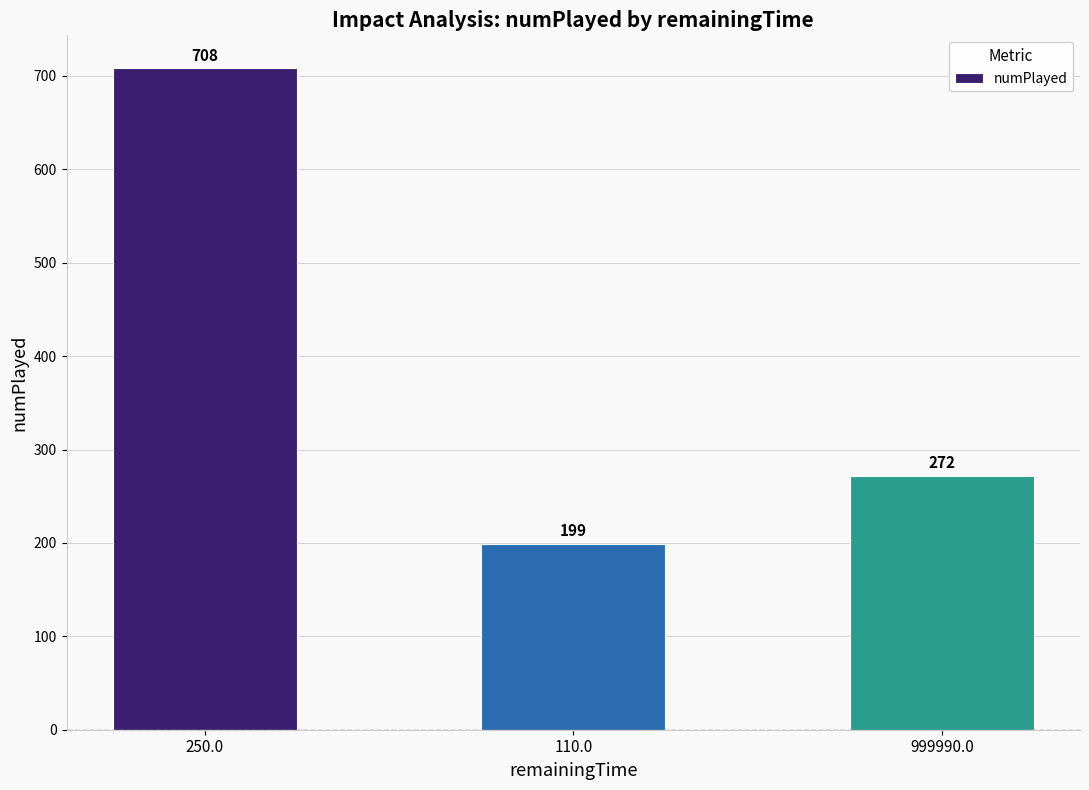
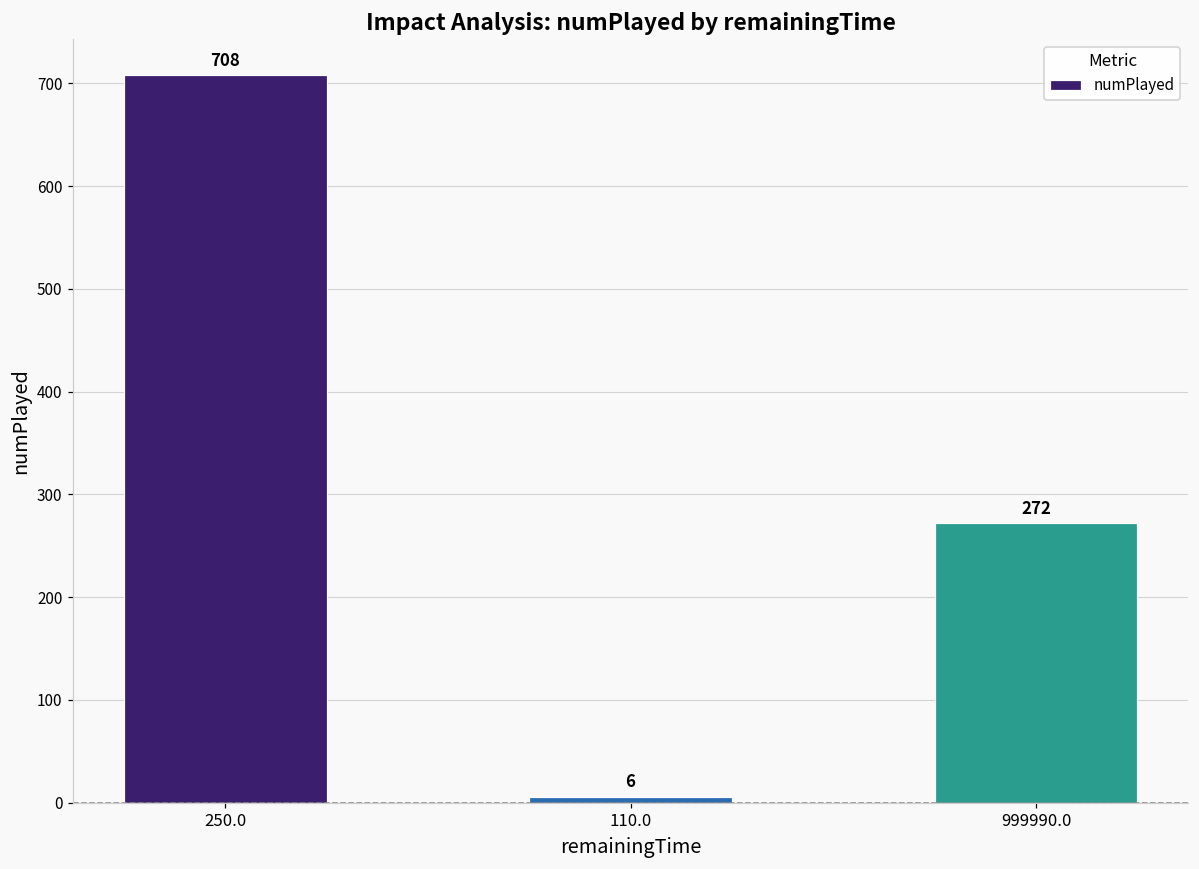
110.0: 199 -> 6
